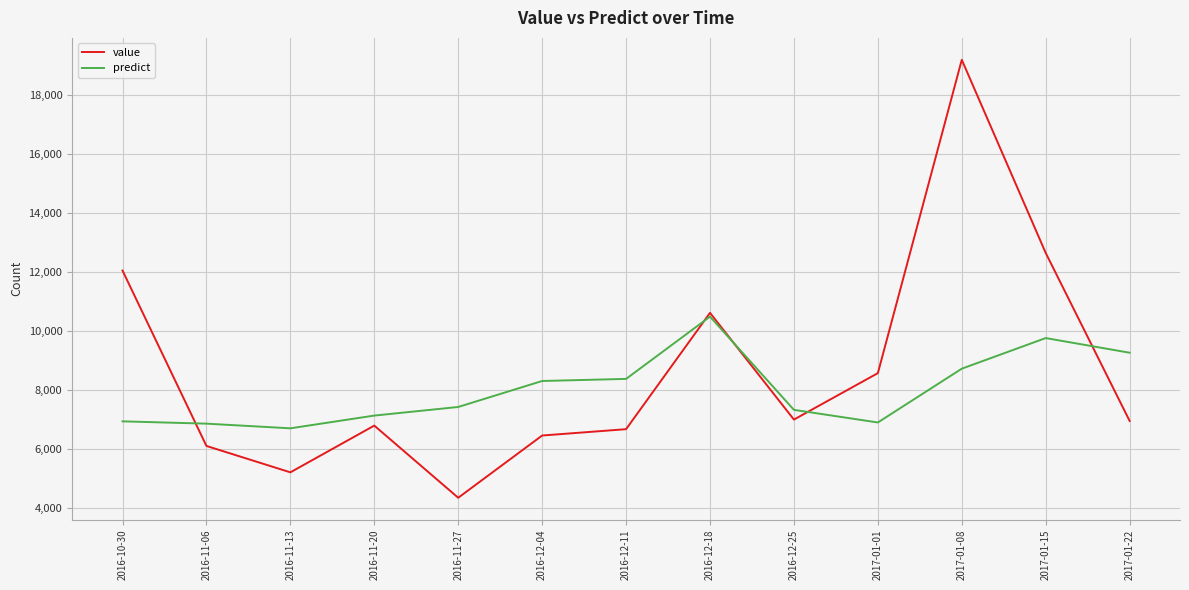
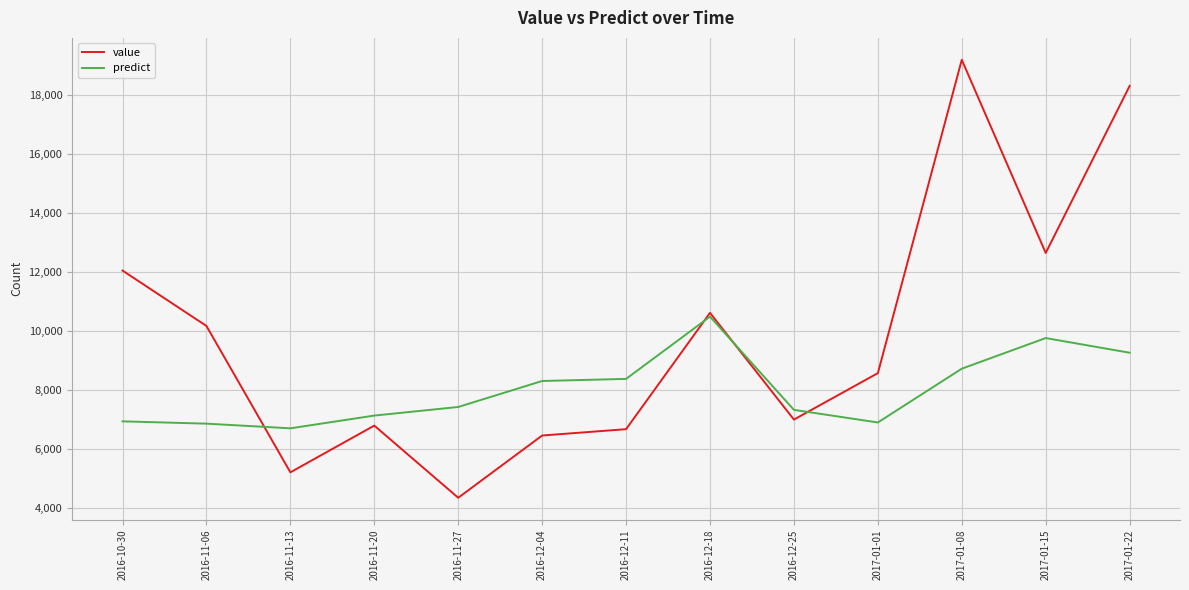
value, 2016-11-06: 6,100 -> 10,200
value, 2017-01-22: 7,000 -> 18,300
